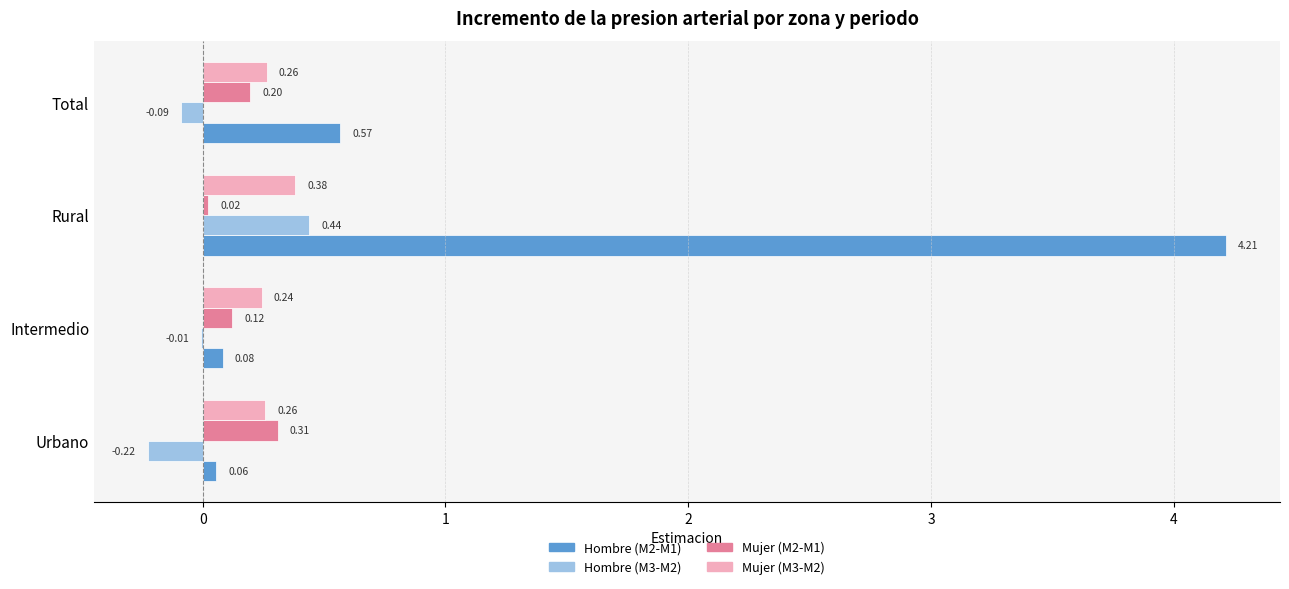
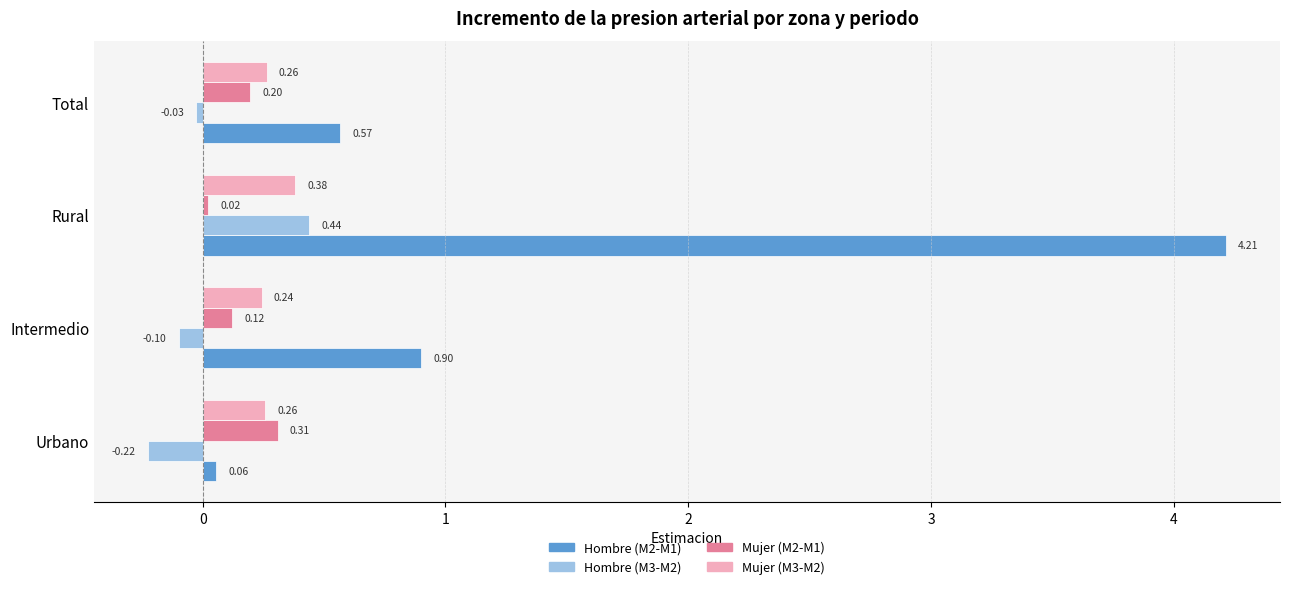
Hombre (M3-M2), Total: -0.09 -> -0.03
Hombre (M3-M2), Intermedio: -0.01 -> -0.10
Hombre (M2-M1), Intermedio: 0.08 -> 0.90
